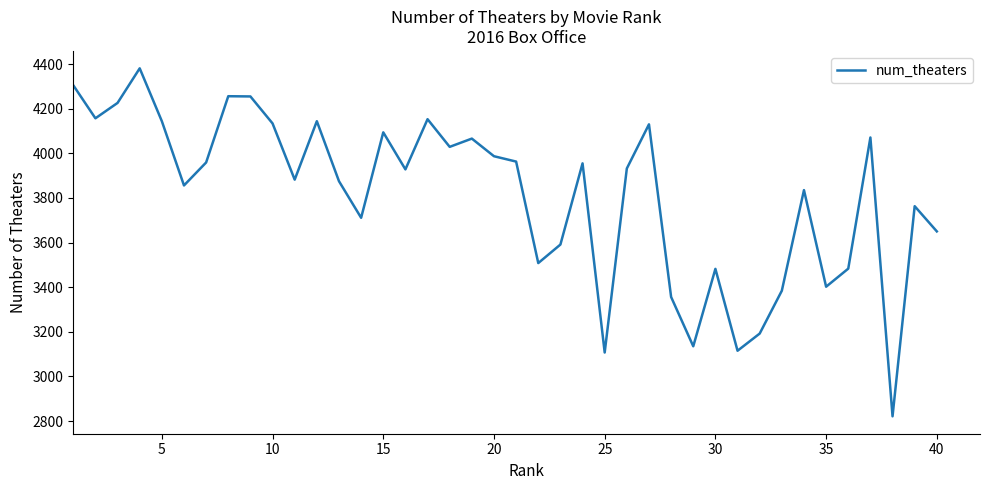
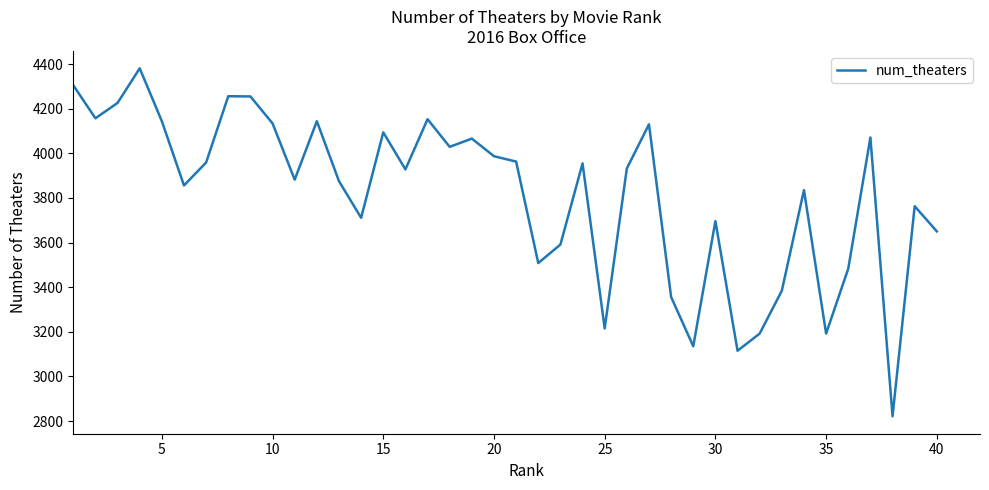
25: 3110 -> 3220
30: 3480 -> 3700
35: 3400 -> 3190
